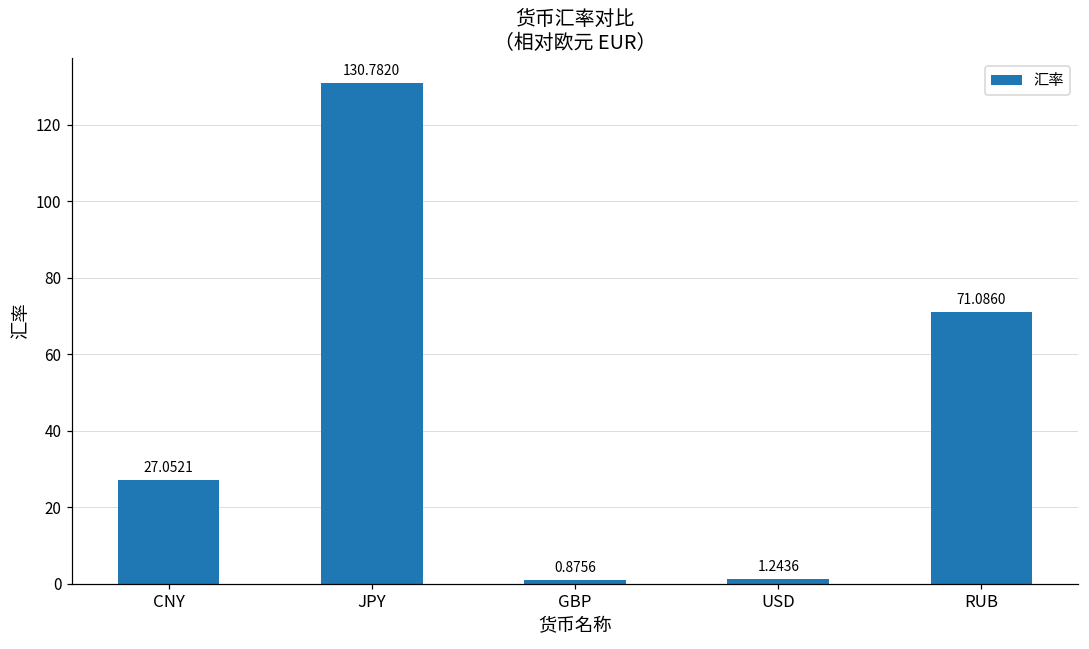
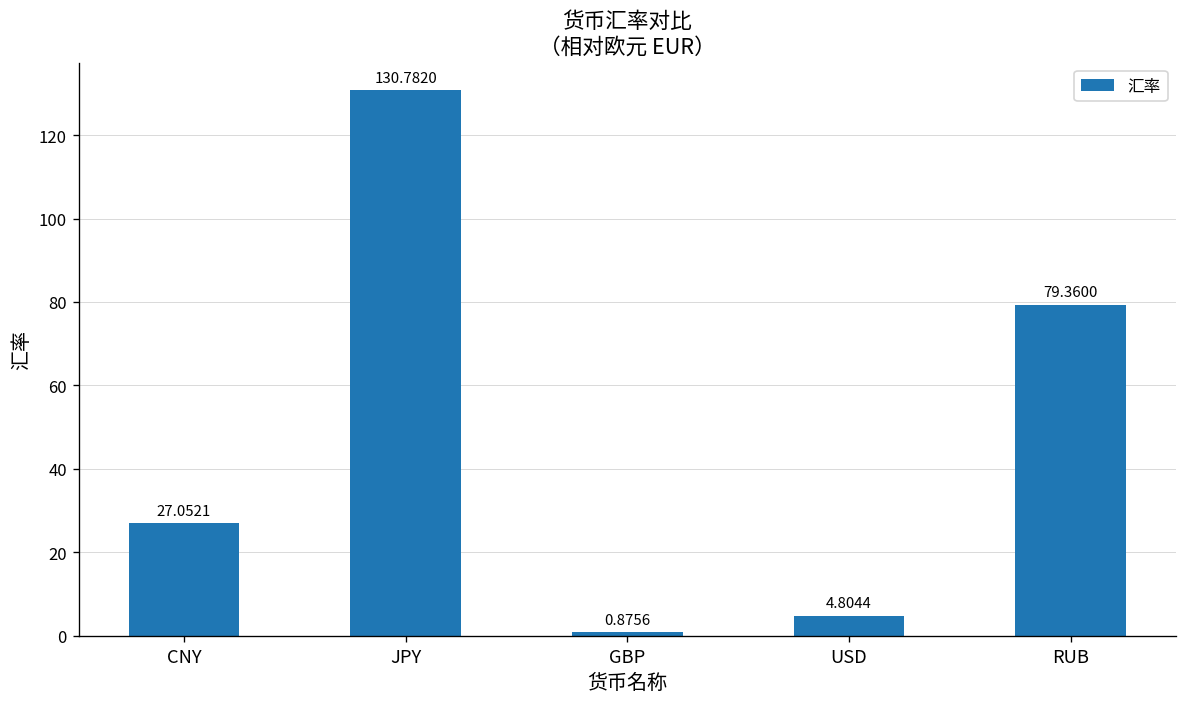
USD: 1.2436 -> 4.8044
RUB: 71.0860 -> 79.3600
